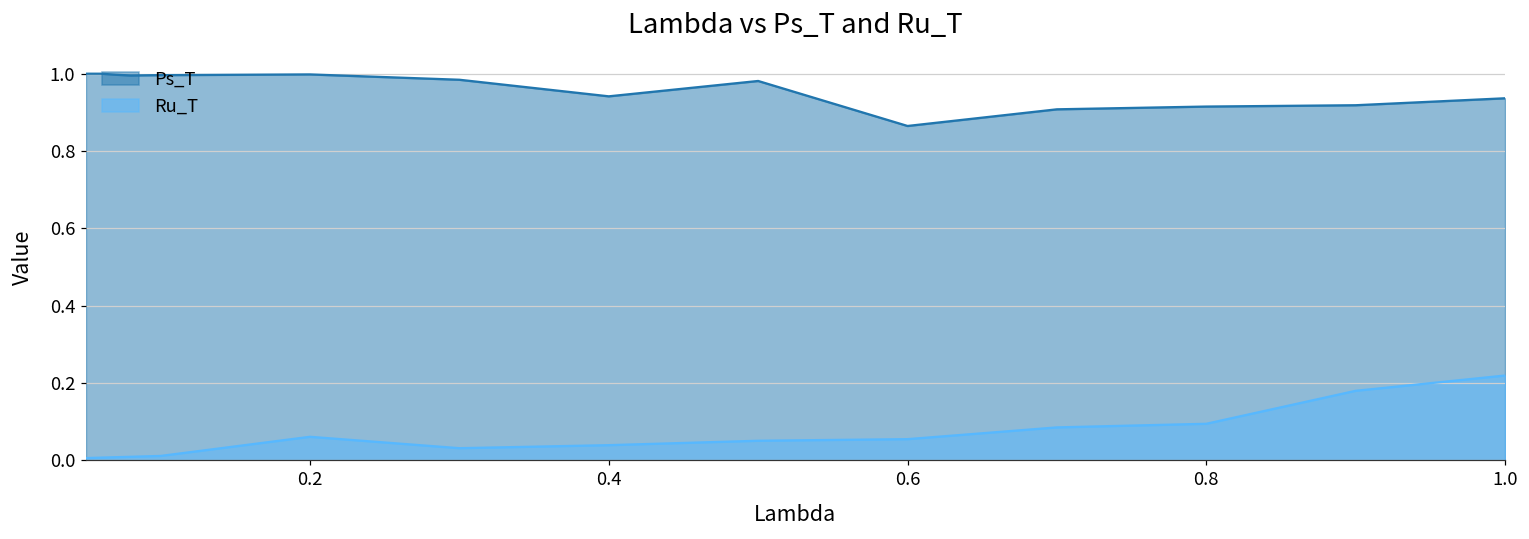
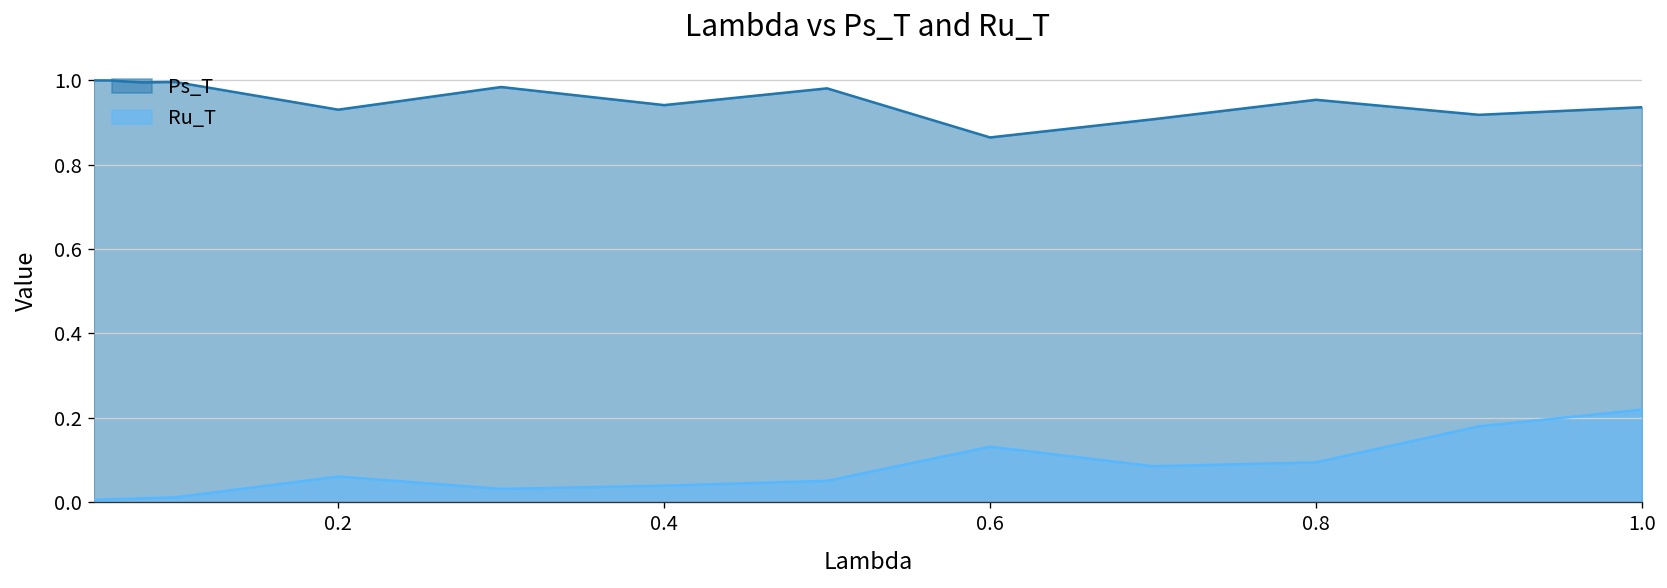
Ps_T, 0.2: 1.00 -> 0.93
Ru_T, 0.6: 0.05 -> 0.13
Ps_T, 0.8: 0.92 -> 0.95
